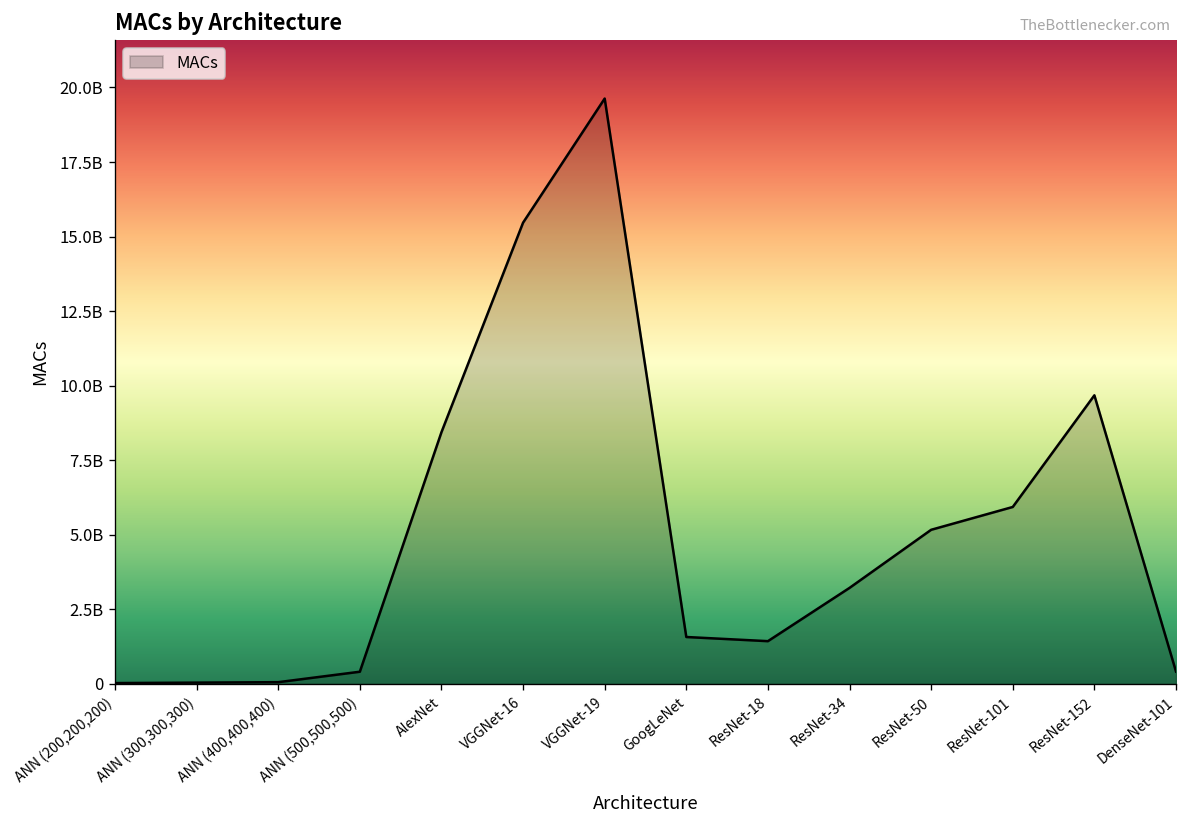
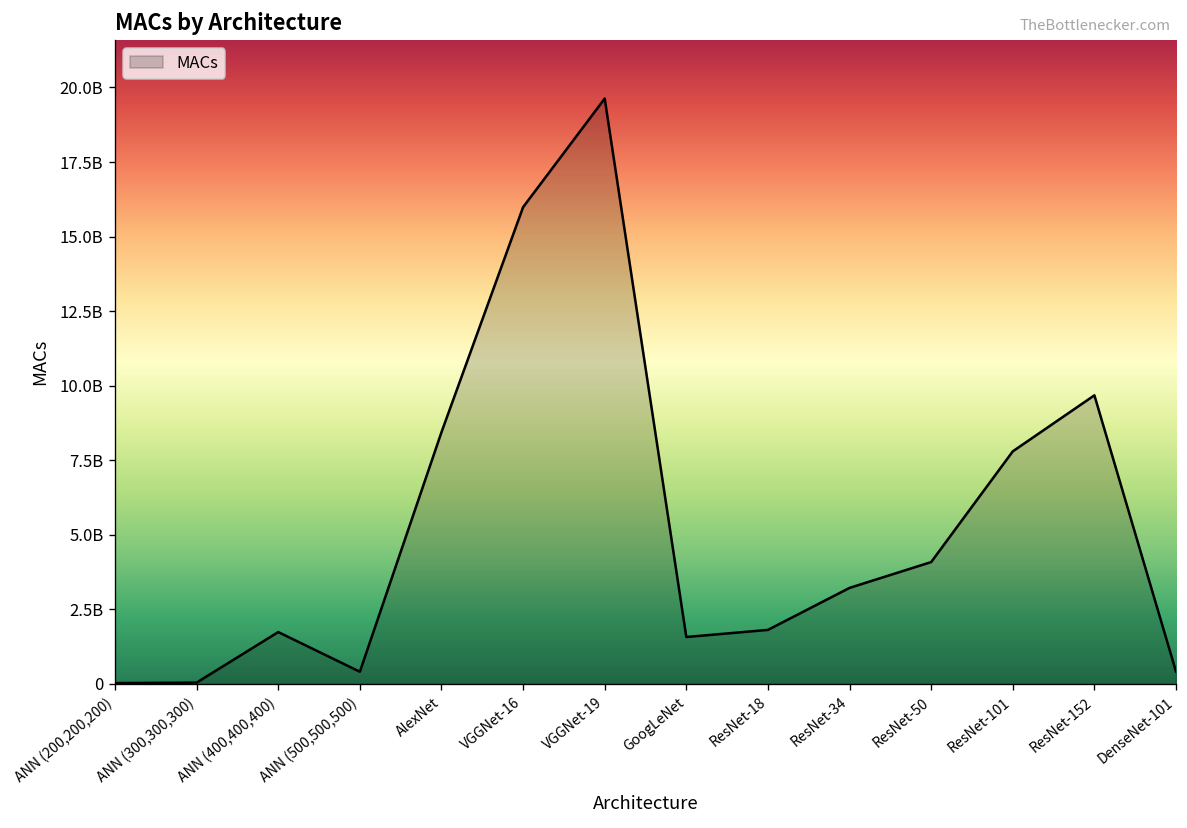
ANN (400,400,400): 100000000 -> 1700000000
VGGNet-16: 15500000000 -> 16000000000
ResNet-18: 1400000000 -> 1800000000
ResNet-50: 5200000000 -> 4100000000
ResNet-101: 5900000000 -> 7800000000
